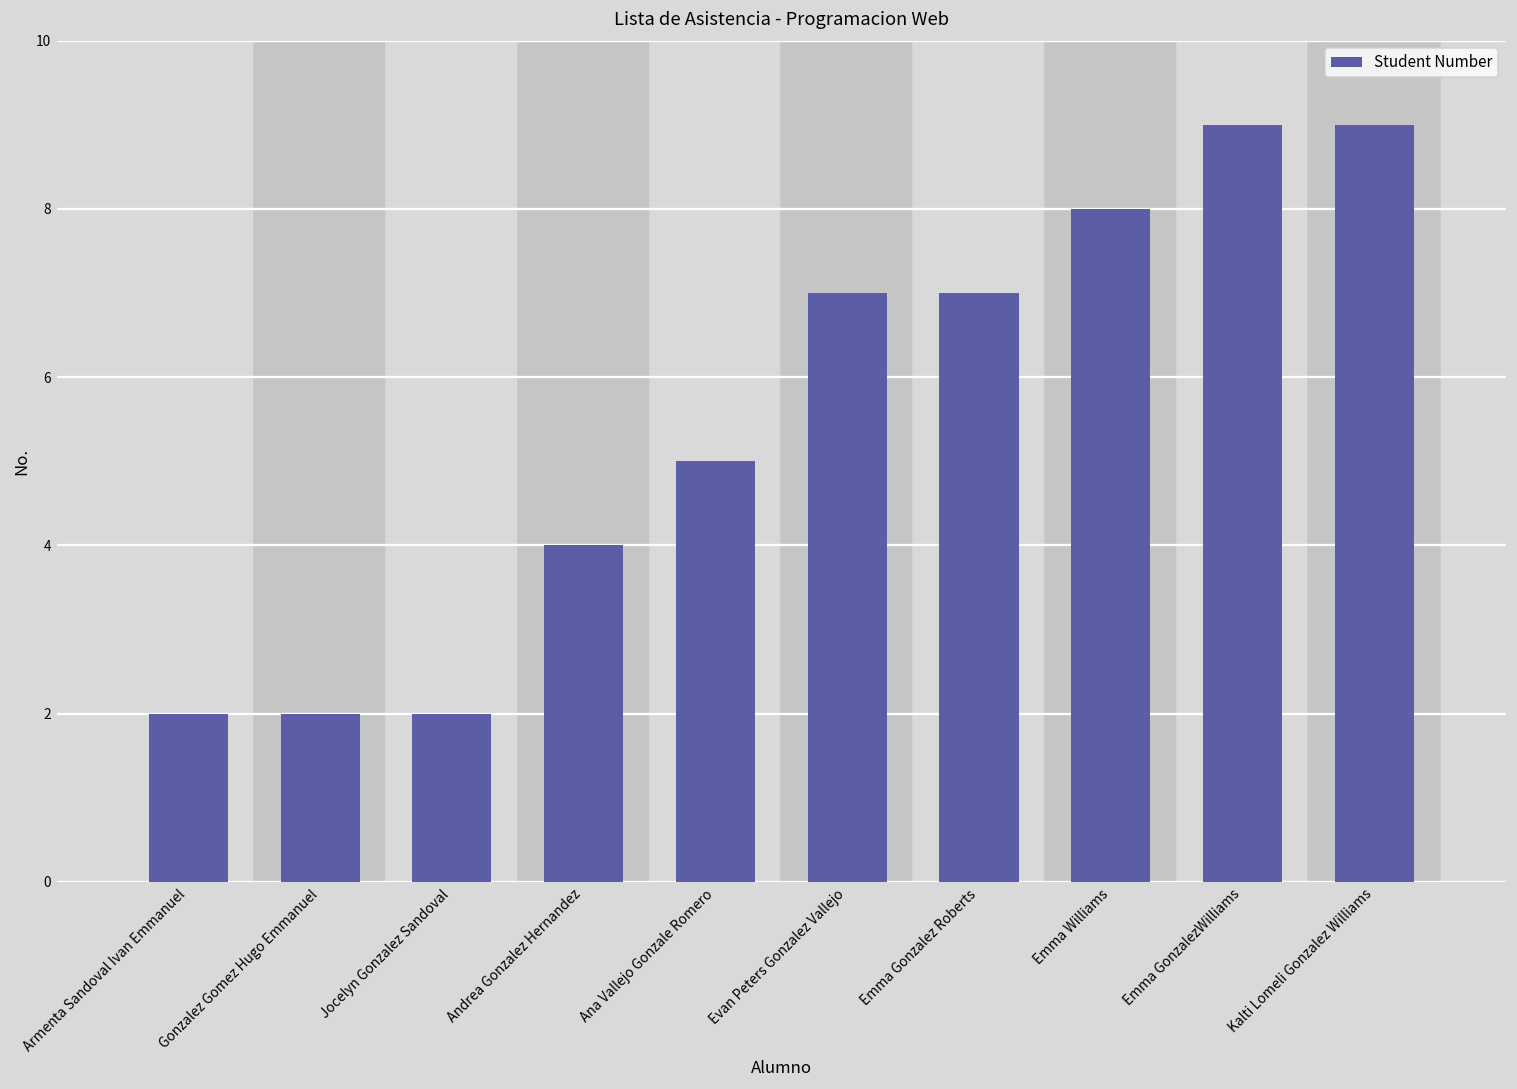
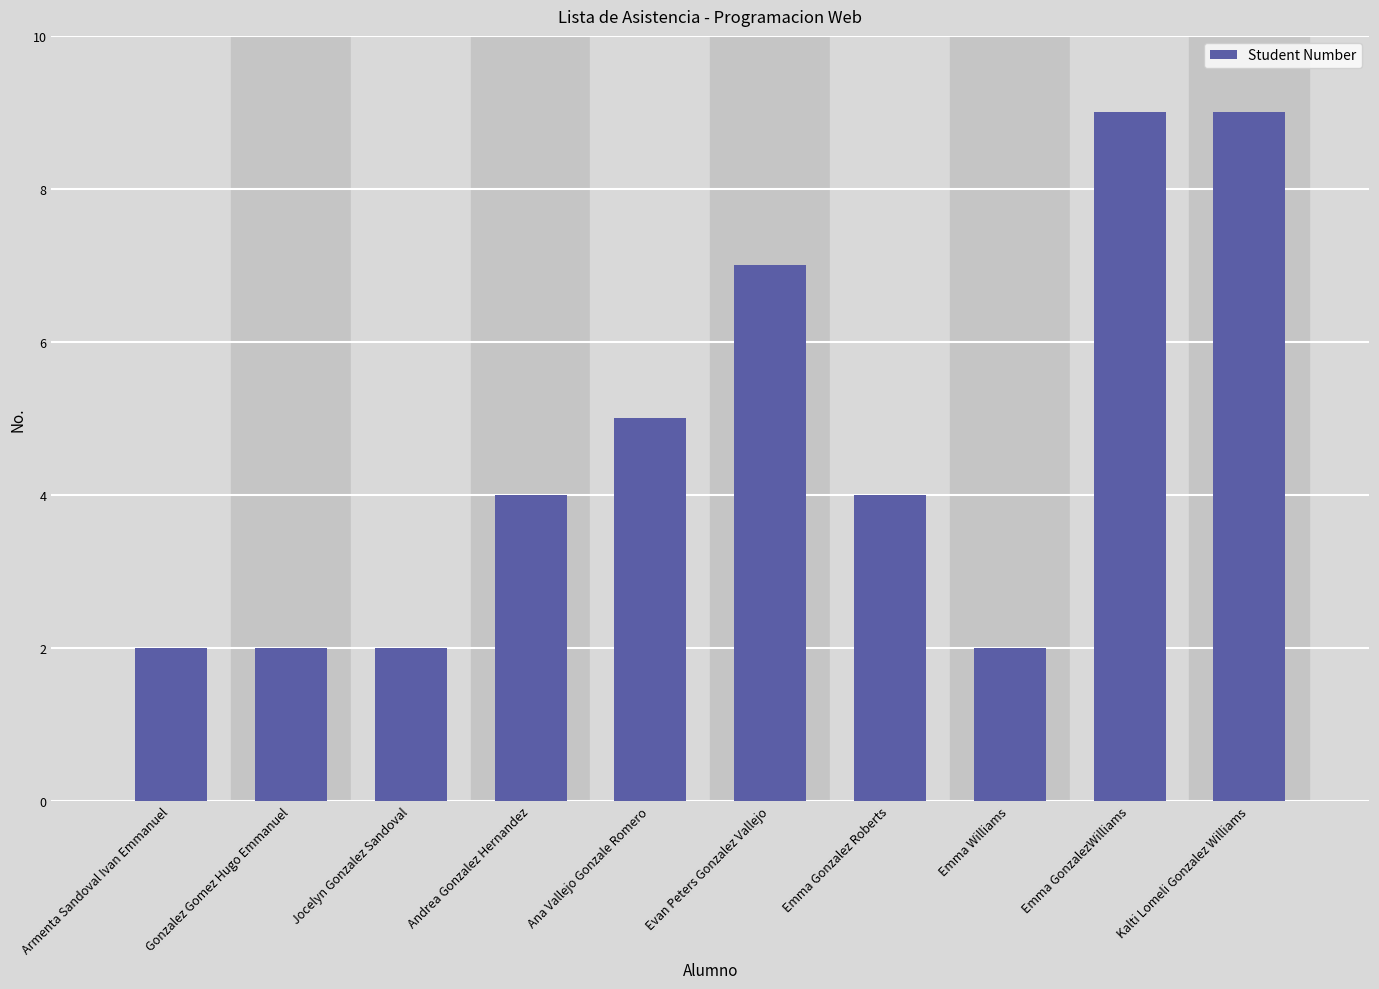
Emma Gonzalez Roberts: 7 -> 4
Emma Williams: 8 -> 2
